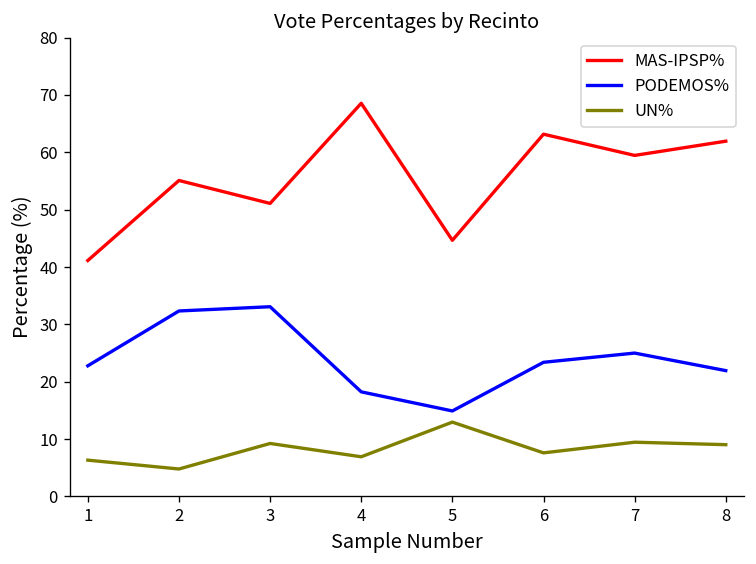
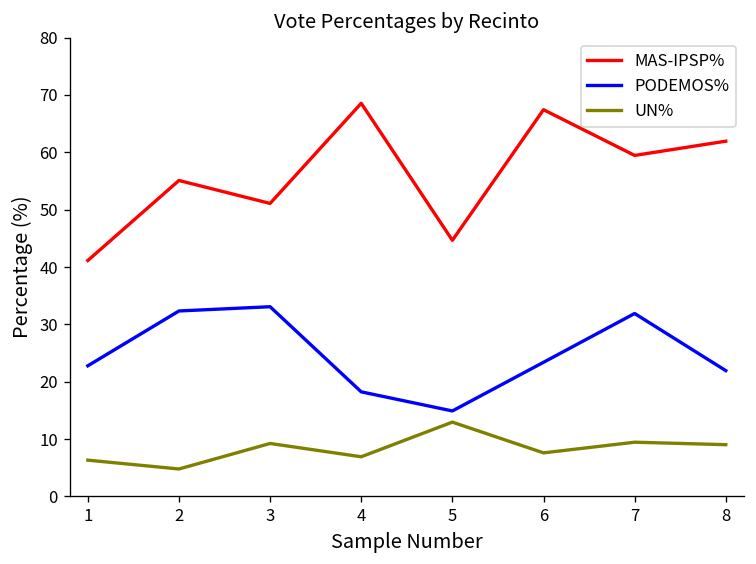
MAS-IPSP%, 6: 63 -> 67
PODEMOS%, 7: 25 -> 32
